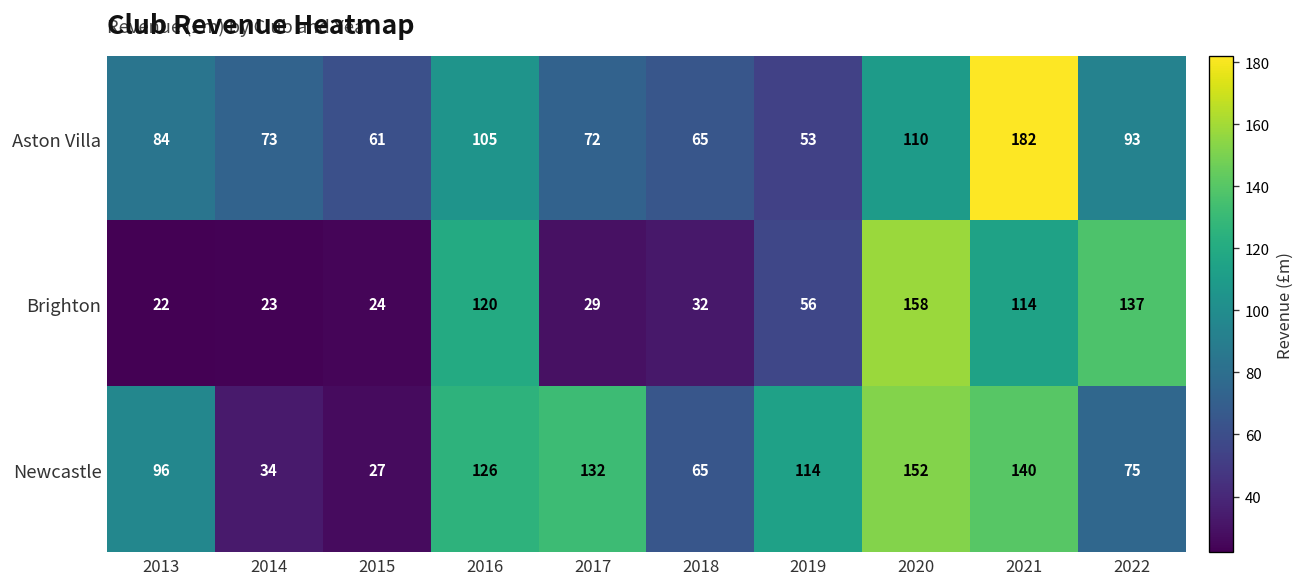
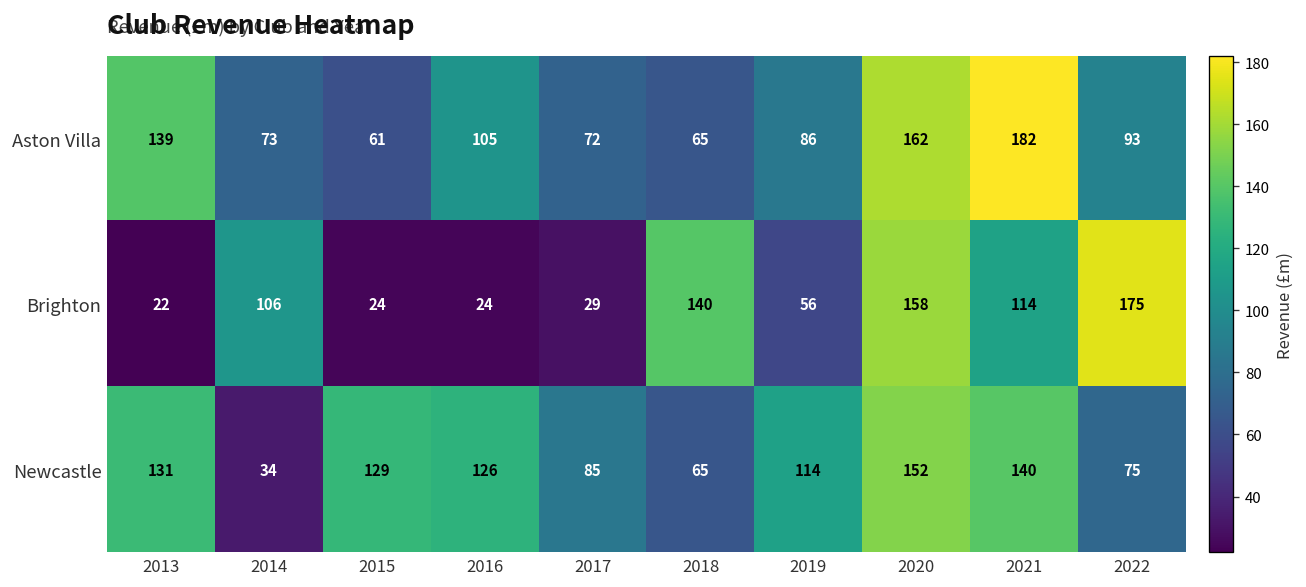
Aston Villa, 2013: 84 -> 139
Aston Villa, 2019: 53 -> 86
Aston Villa, 2020: 110 -> 162
Brighton, 2014: 23 -> 106
Brighton, 2016: 120 -> 24
Brighton, 2018: 32 -> 140
Brighton, 2022: 137 -> 175
Newcastle, 2013: 96 -> 131
Newcastle, 2015: 27 -> 129
Newcastle, 2017: 132 -> 85
